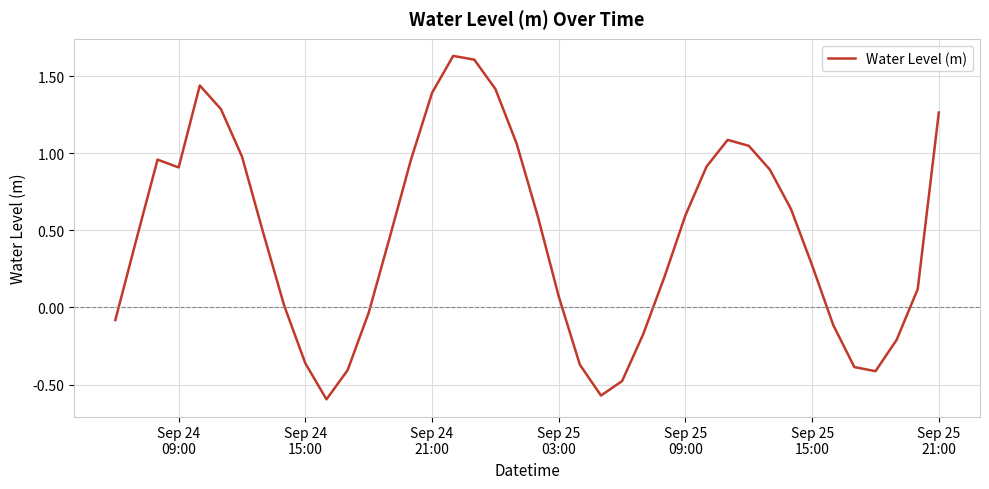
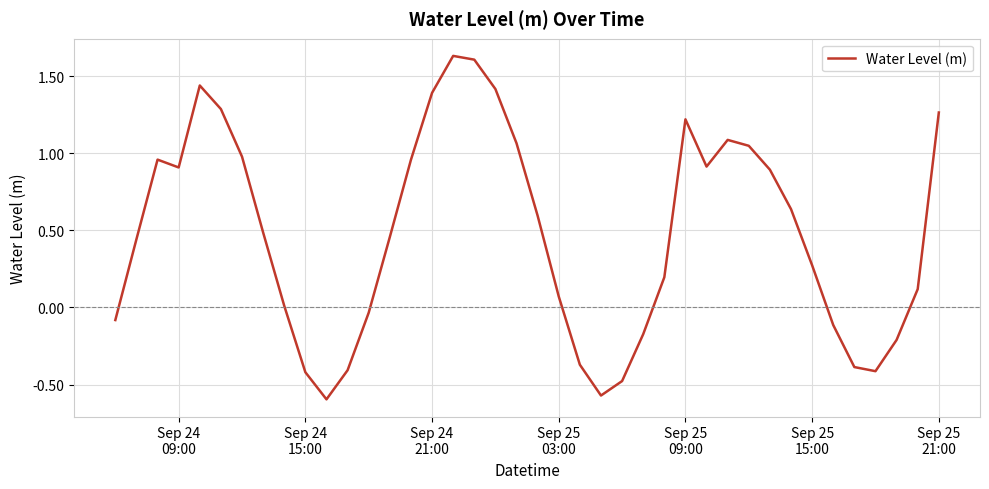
Sep 24 15:00: -0.36 -> -0.42
Sep 25 09:00: 0.60 -> 1.22
